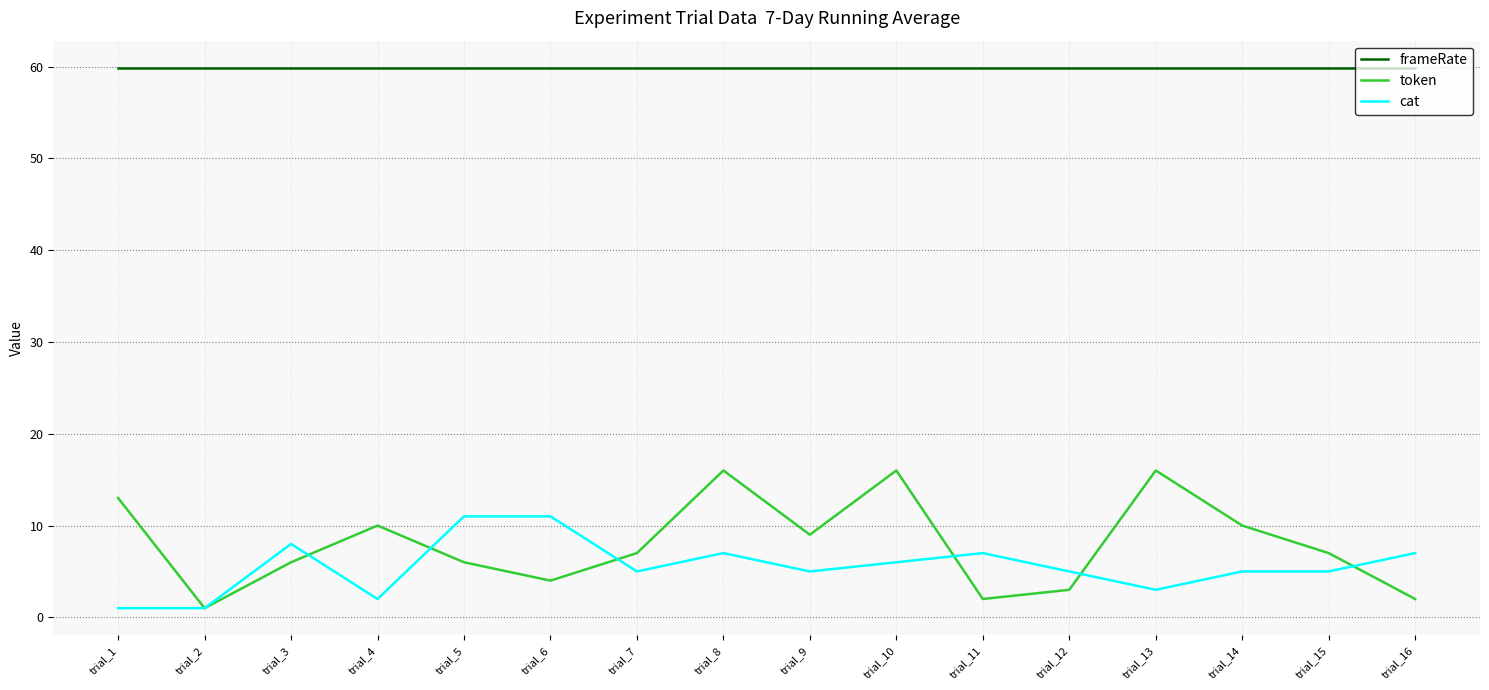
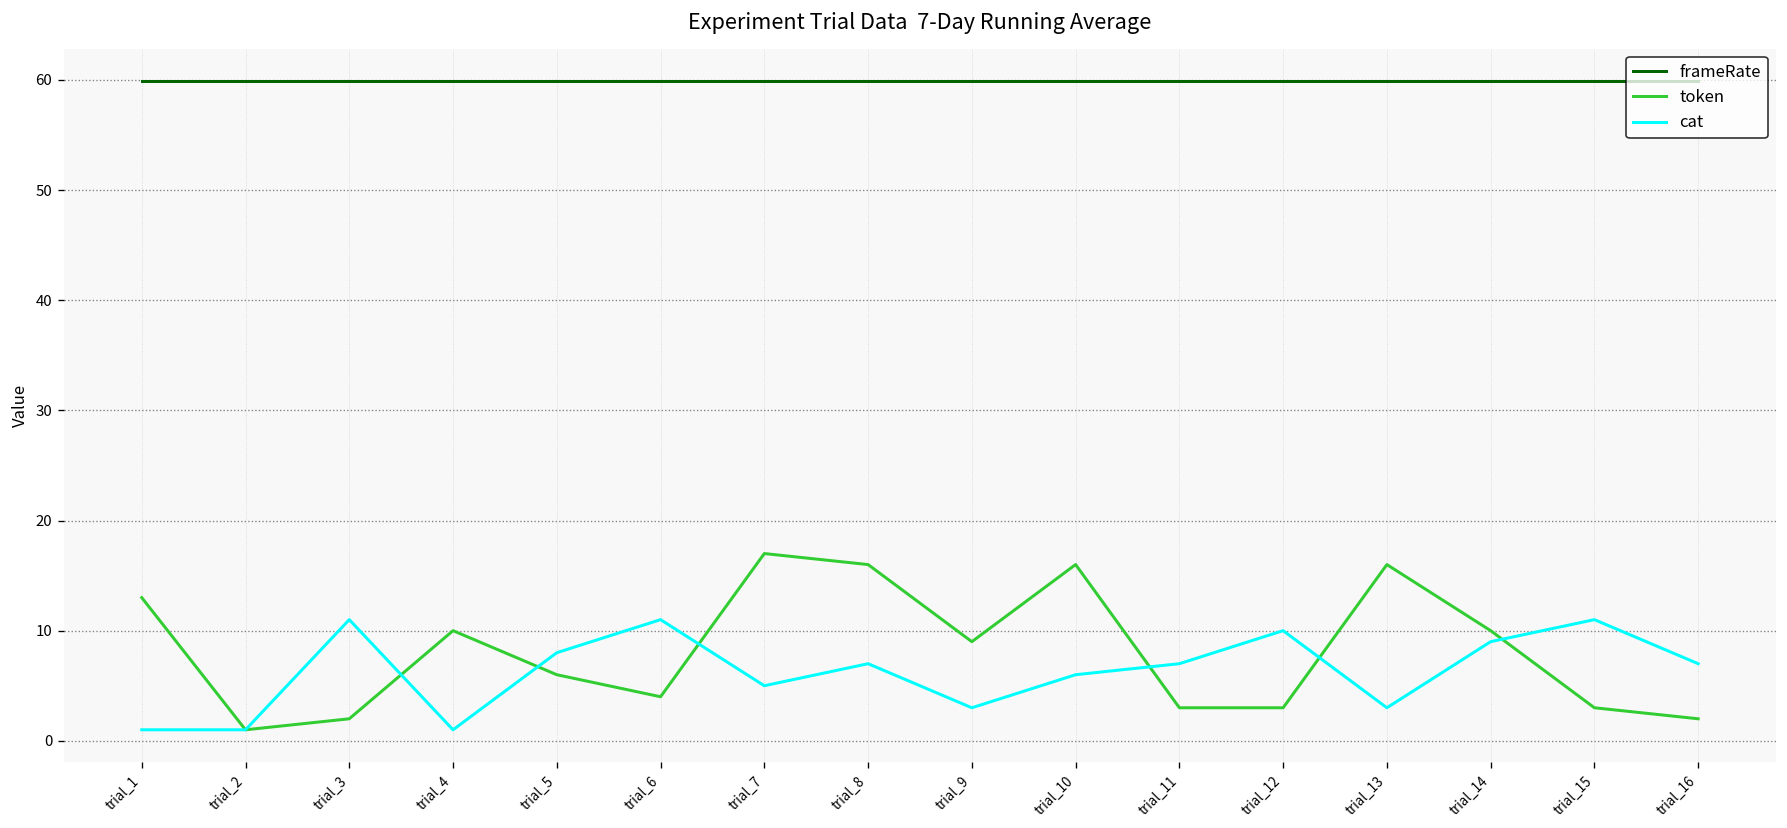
token, trial_3: 6 -> 2
cat, trial_3: 8 -> 11
cat, trial_4: 2 -> 1
cat, trial_5: 11 -> 8
token, trial_7: 7 -> 17
cat, trial_9: 5 -> 3
token, trial_11: 2 -> 3
cat, trial_12: 5 -> 10
cat, trial_14: 5 -> 9
token, trial_15: 7 -> 3
cat, trial_15: 5 -> 11
